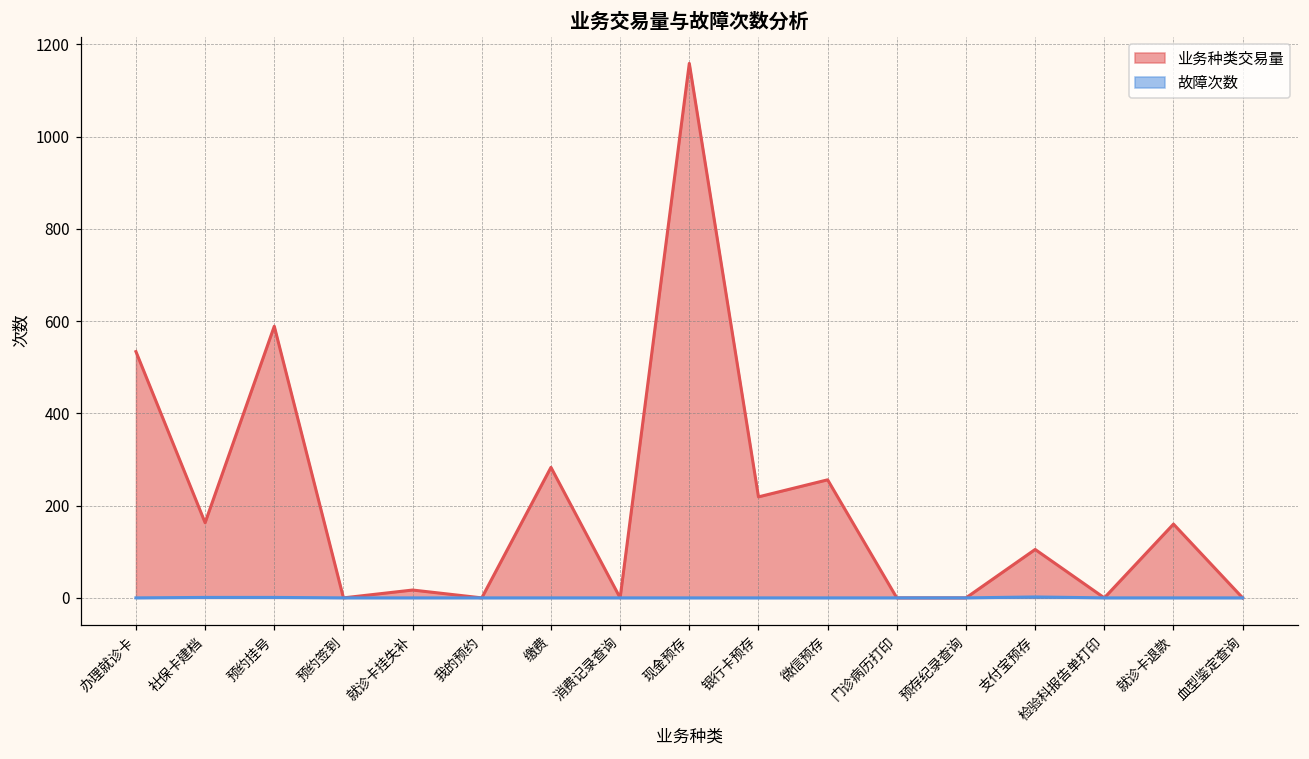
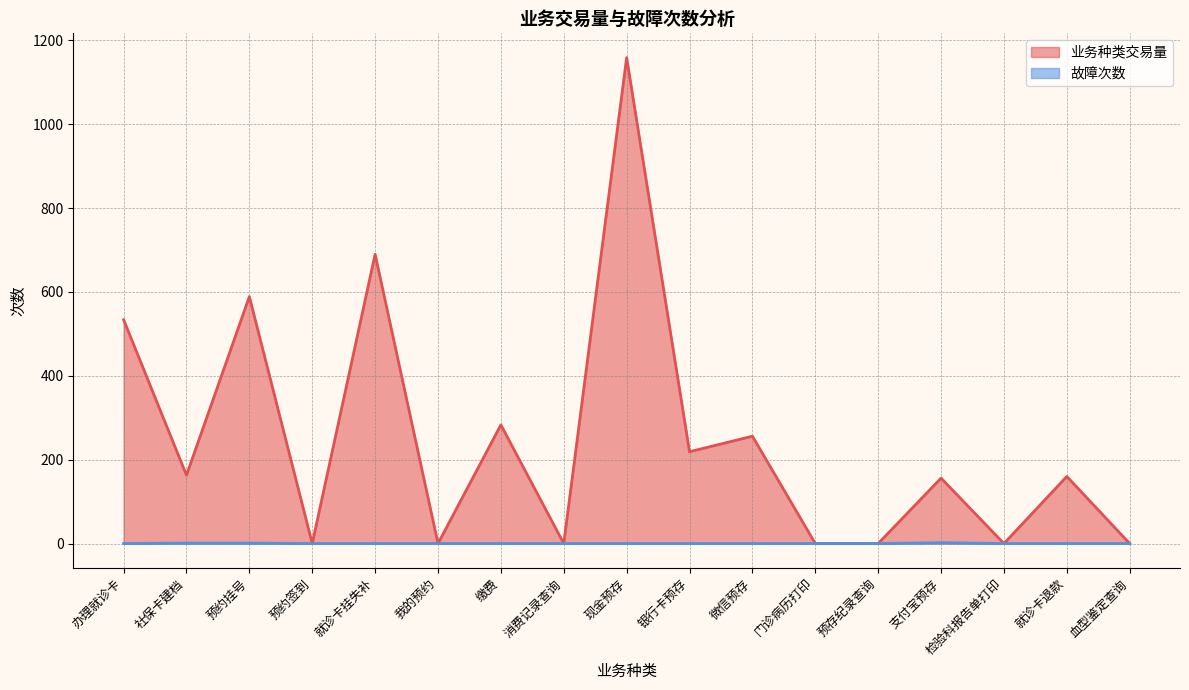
业务种类交易量, 就诊卡挂失补: 20 -> 690
业务种类交易量, 支付宝预存: 110 -> 160
